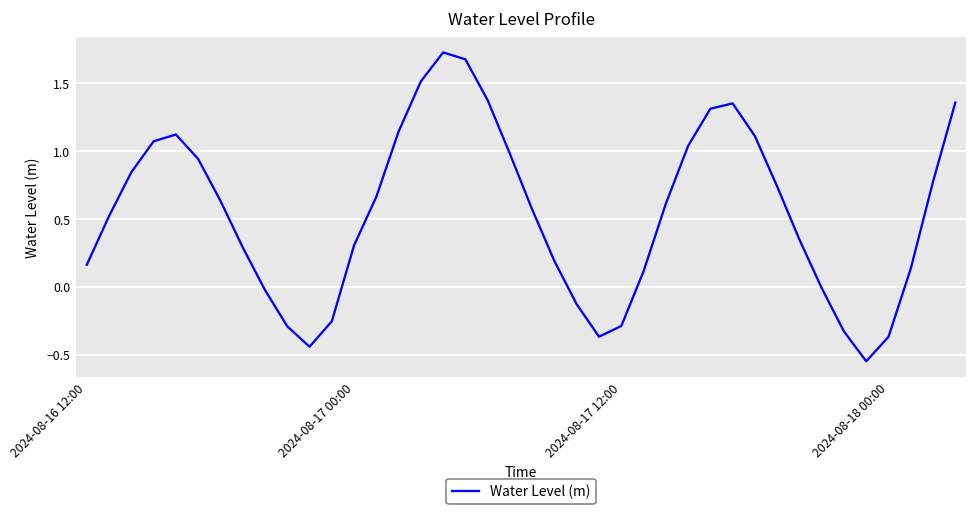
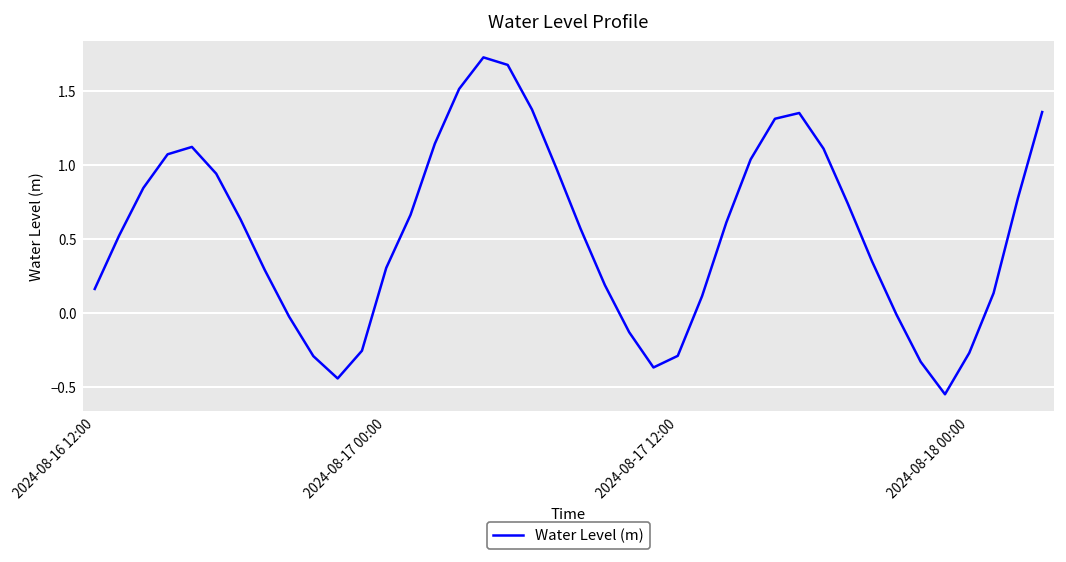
2024-08-18 00:00: -0.37 -> -0.27
